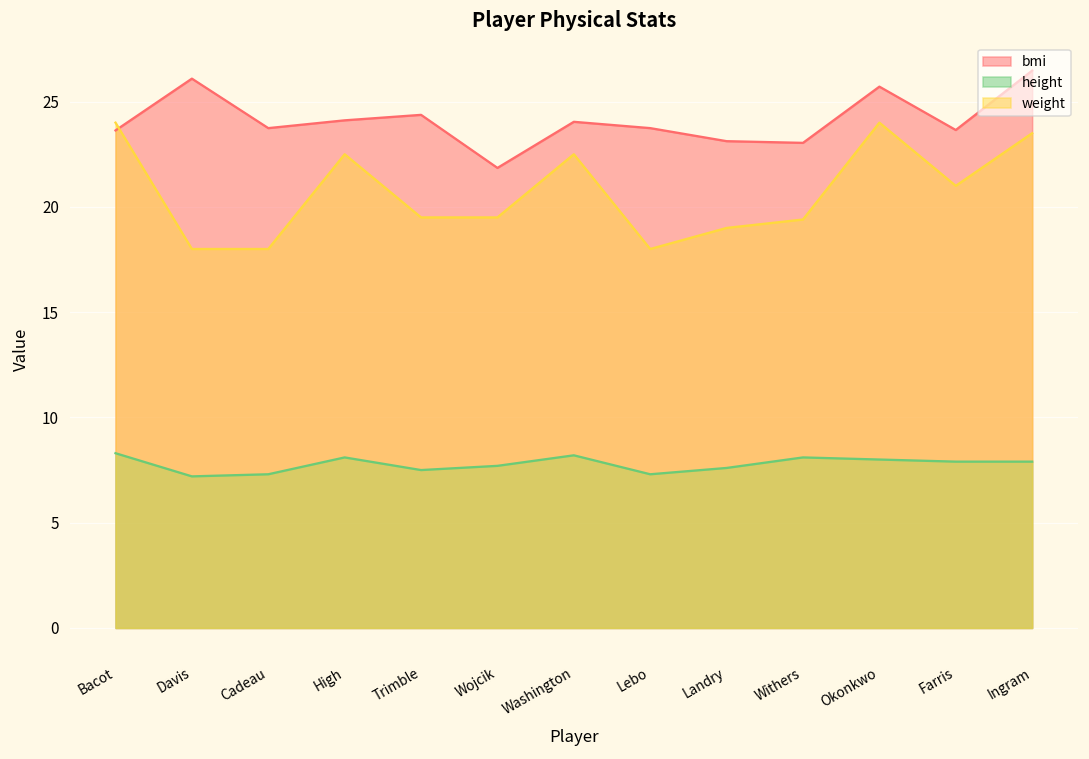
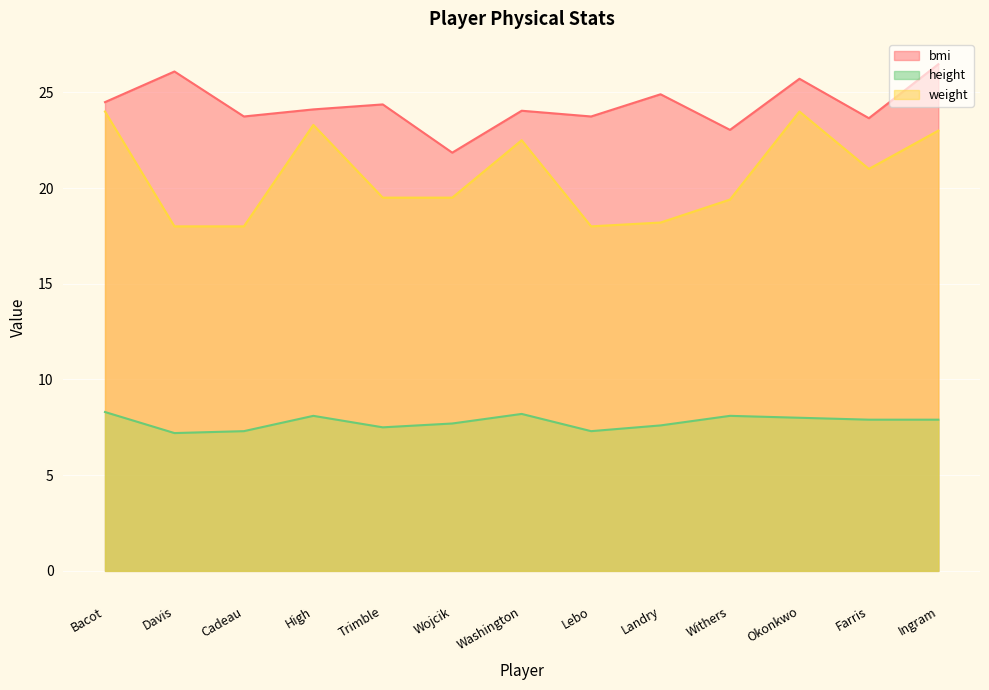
bmi, Bacot: 23.6 -> 24.5
weight, High: 22.5 -> 23.3
bmi, Landry: 23.1 -> 24.9
weight, Landry: 19.0 -> 18.2
weight, Ingram: 23.5 -> 23.0
